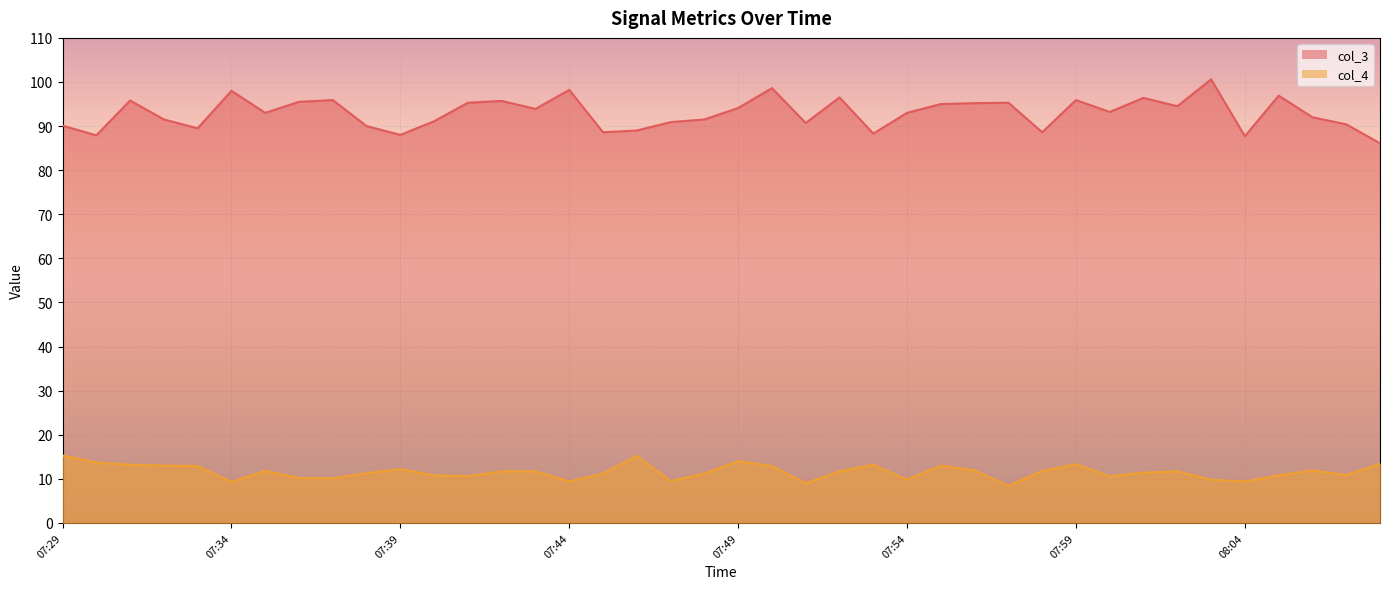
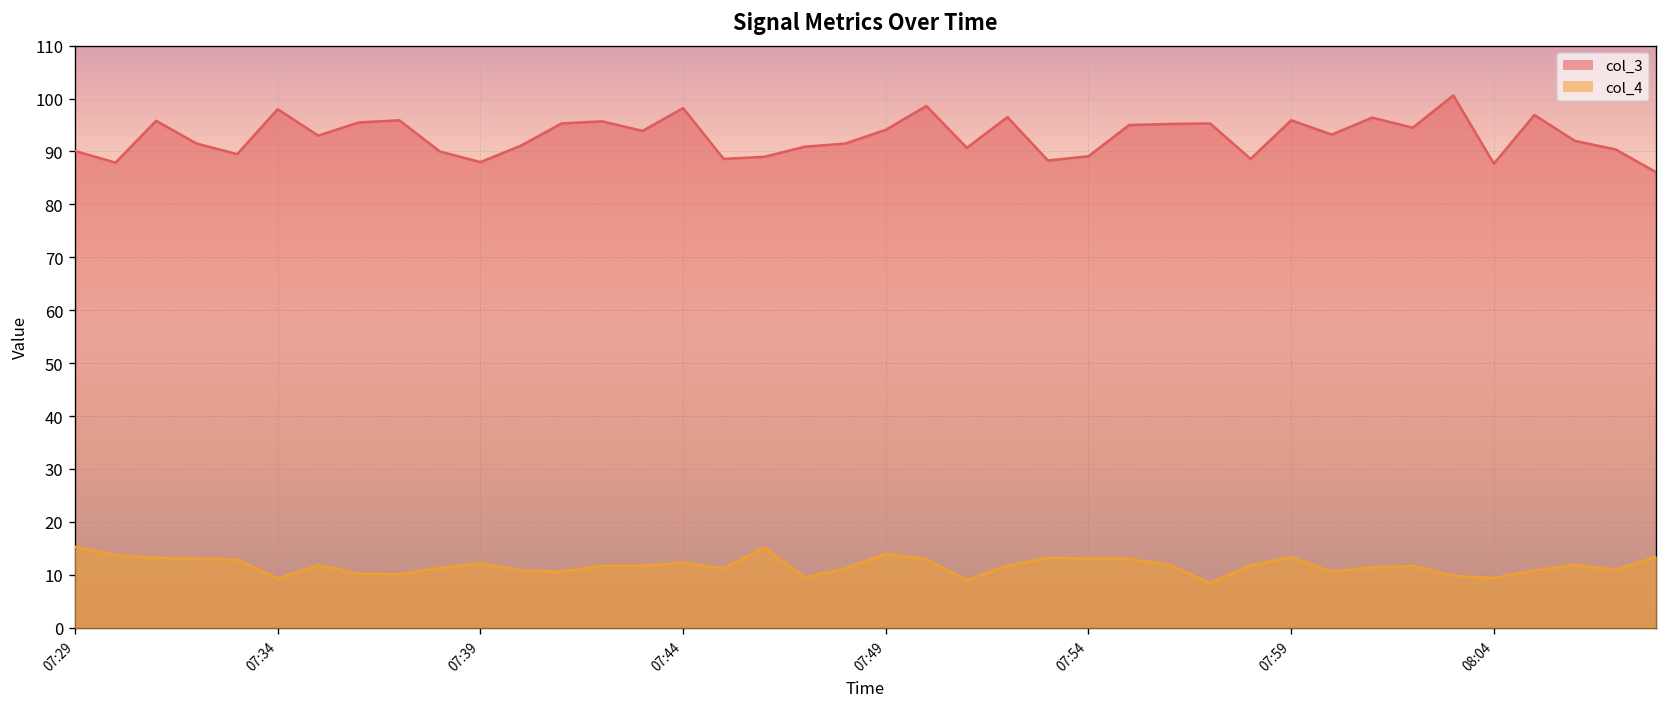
col_4, 07:44: 9 -> 12
col_3, 07:54: 93 -> 89
col_4, 07:54: 10 -> 13
